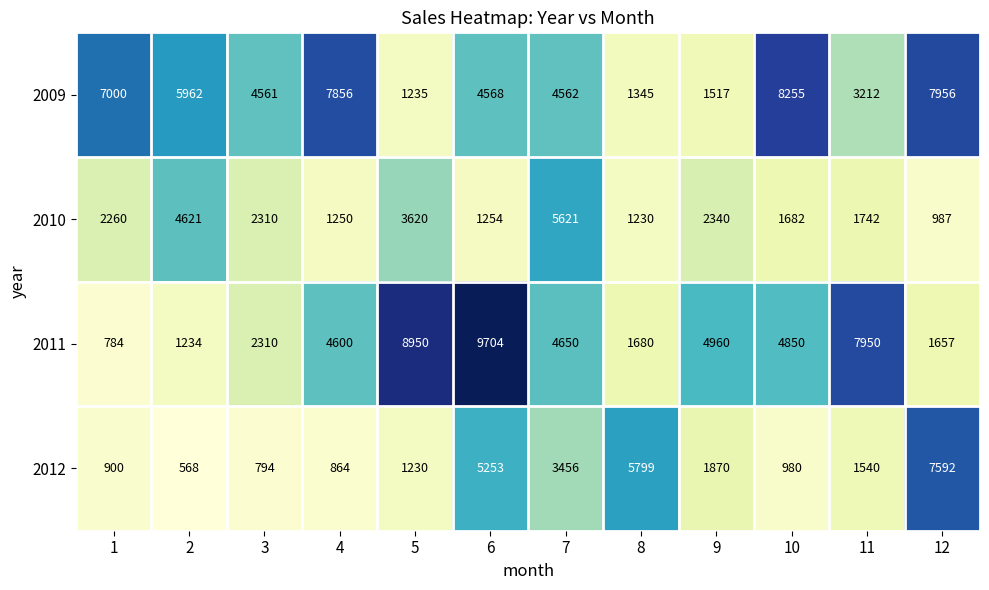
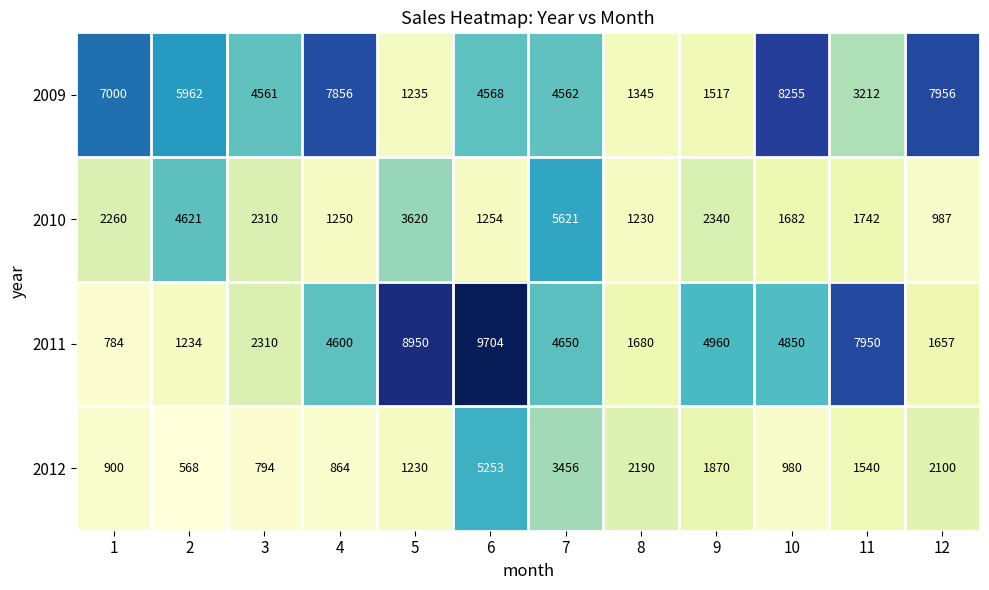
2012, 8: 5799 -> 2190
2012, 12: 7592 -> 2100
